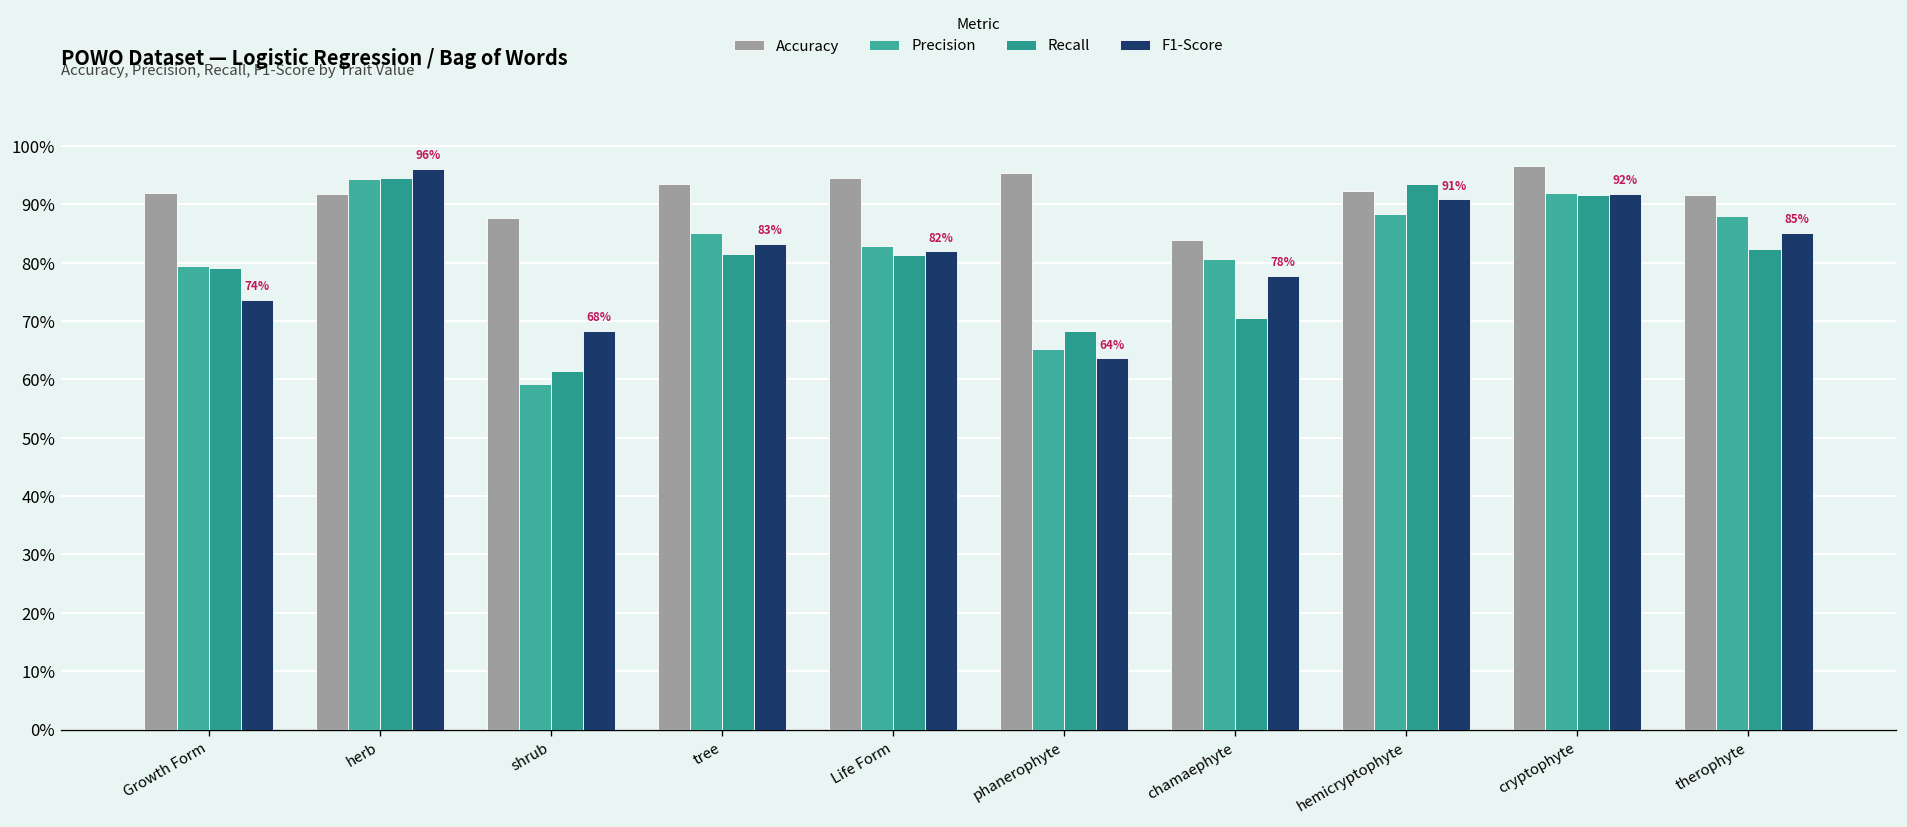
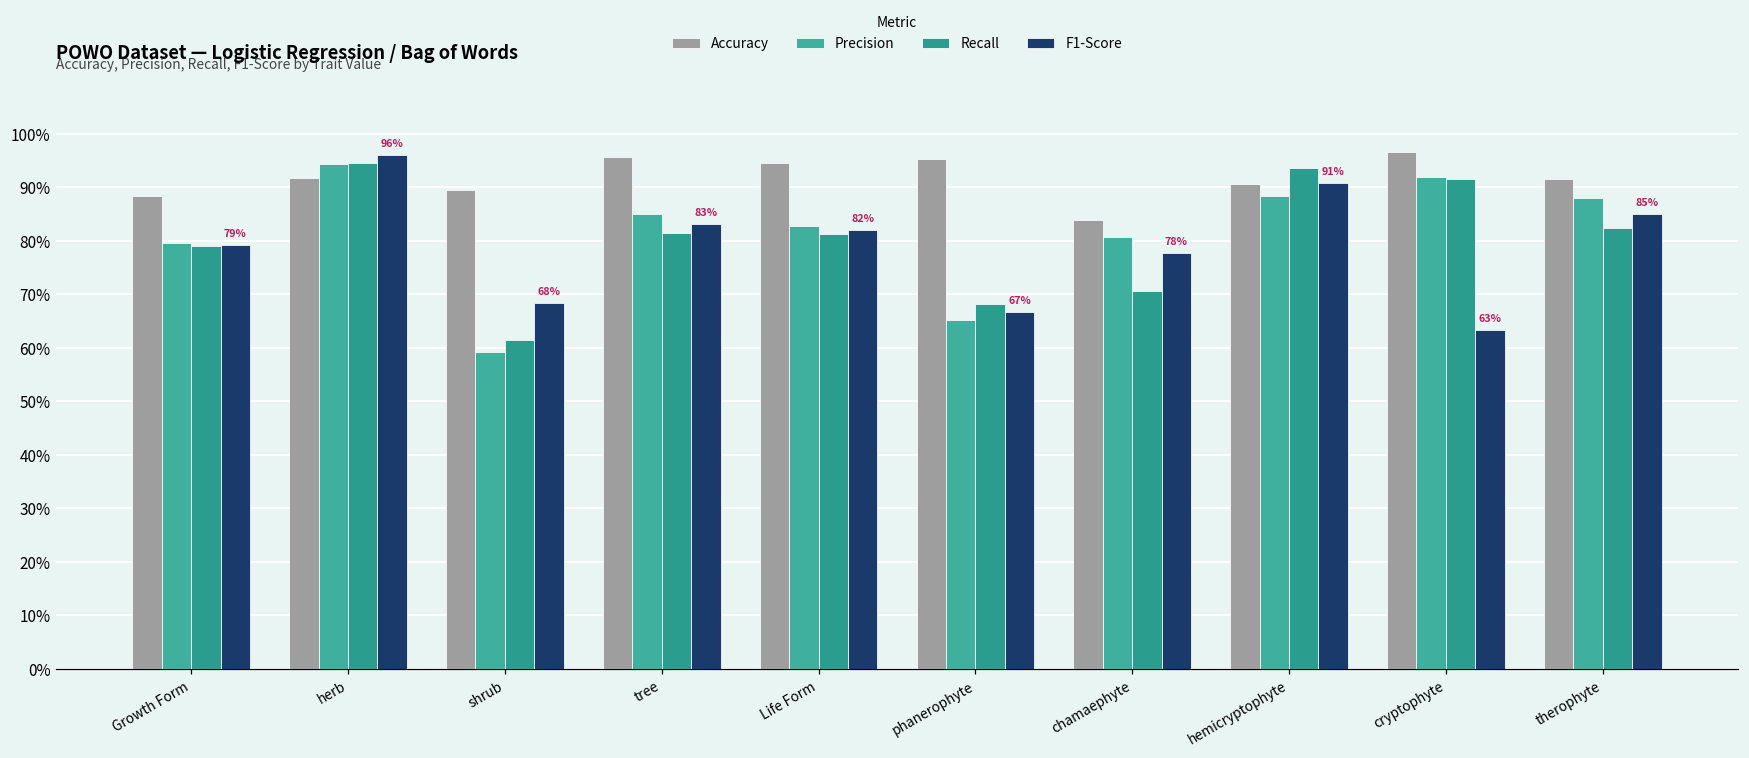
Accuracy, Growth Form: 92% -> 88%
F1-Score, Growth Form: 74% -> 79%
Accuracy, shrub: 88% -> 89%
Accuracy, tree: 94% -> 96%
F1-Score, phanerophyte: 64% -> 67%
Accuracy, hemicryptophyte: 92% -> 91%
F1-Score, cryptophyte: 92% -> 63%
